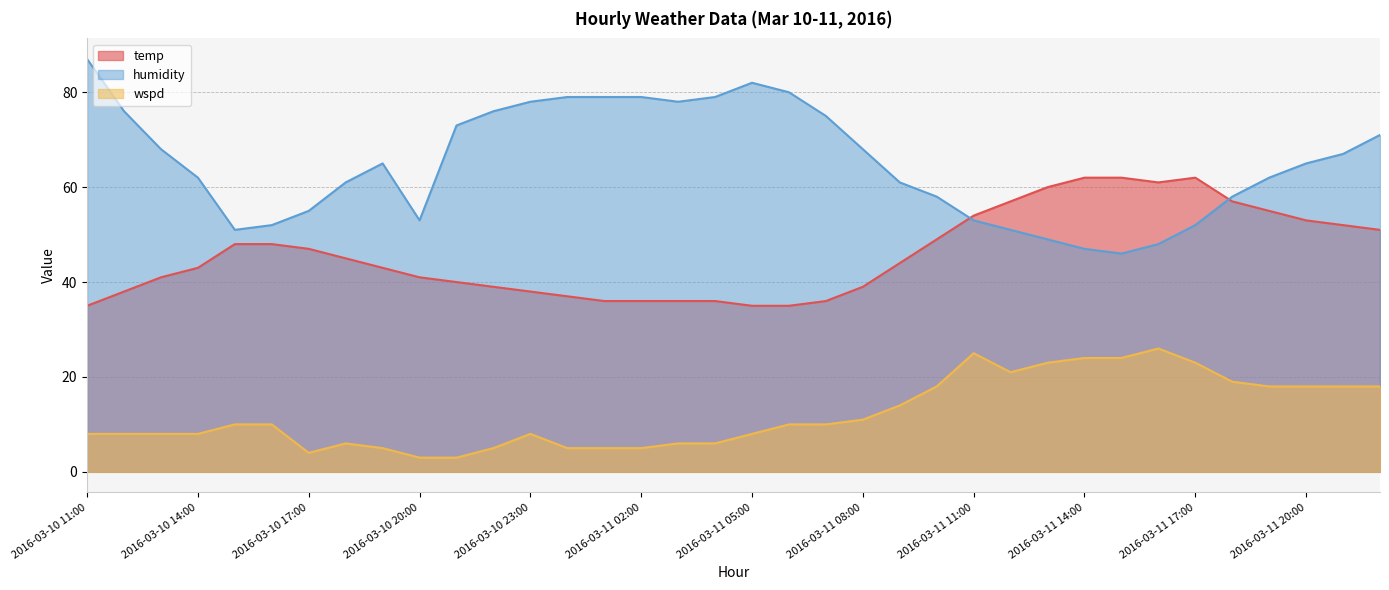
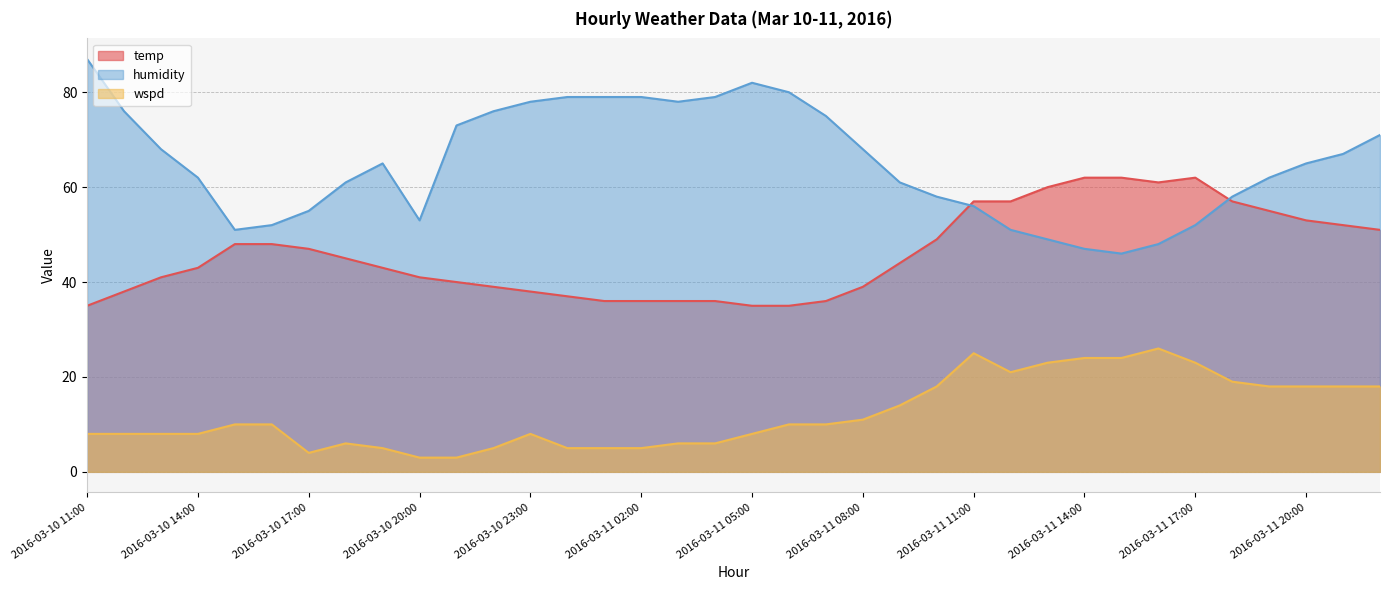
temp, 2016-03-11 11:00: 54 -> 57
humidity, 2016-03-11 11:00: 53 -> 56
